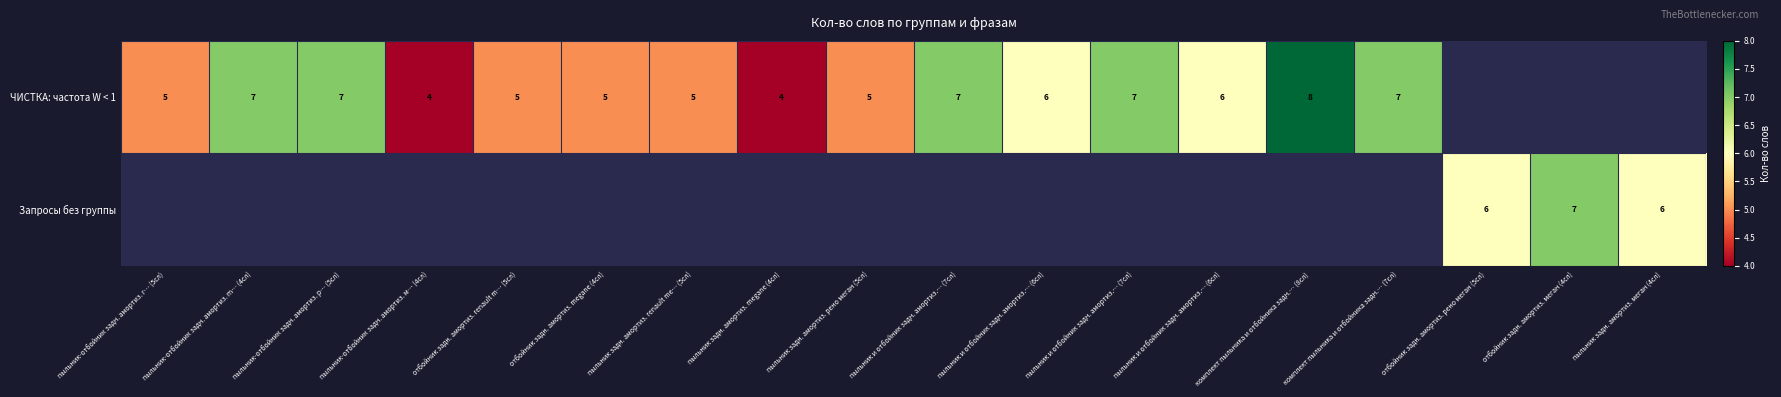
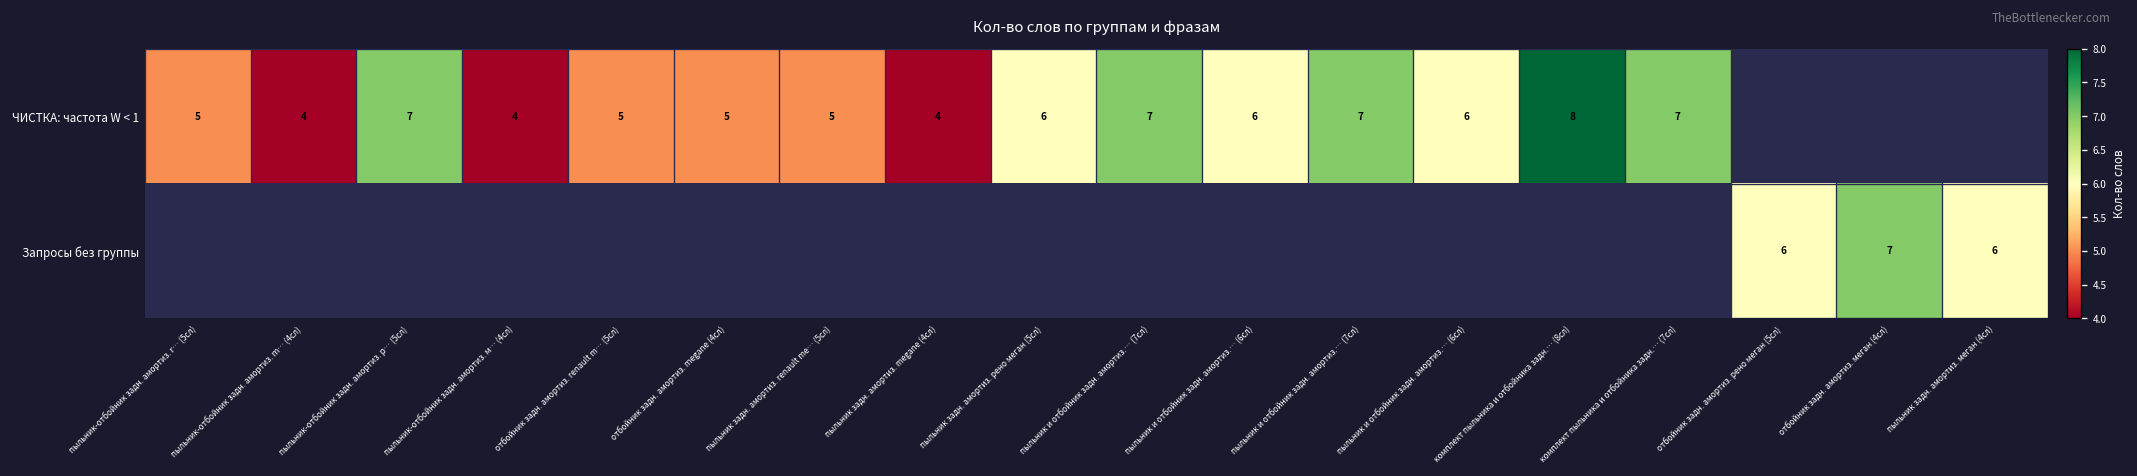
ЧИСТКА: частота W < 1, пыльник-отбойник задн. амортиз. m… (4сл): 7 -> 4
ЧИСТКА: частота W < 1, пыльник задн. амортиз. рено меган (5сл): 5 -> 6
